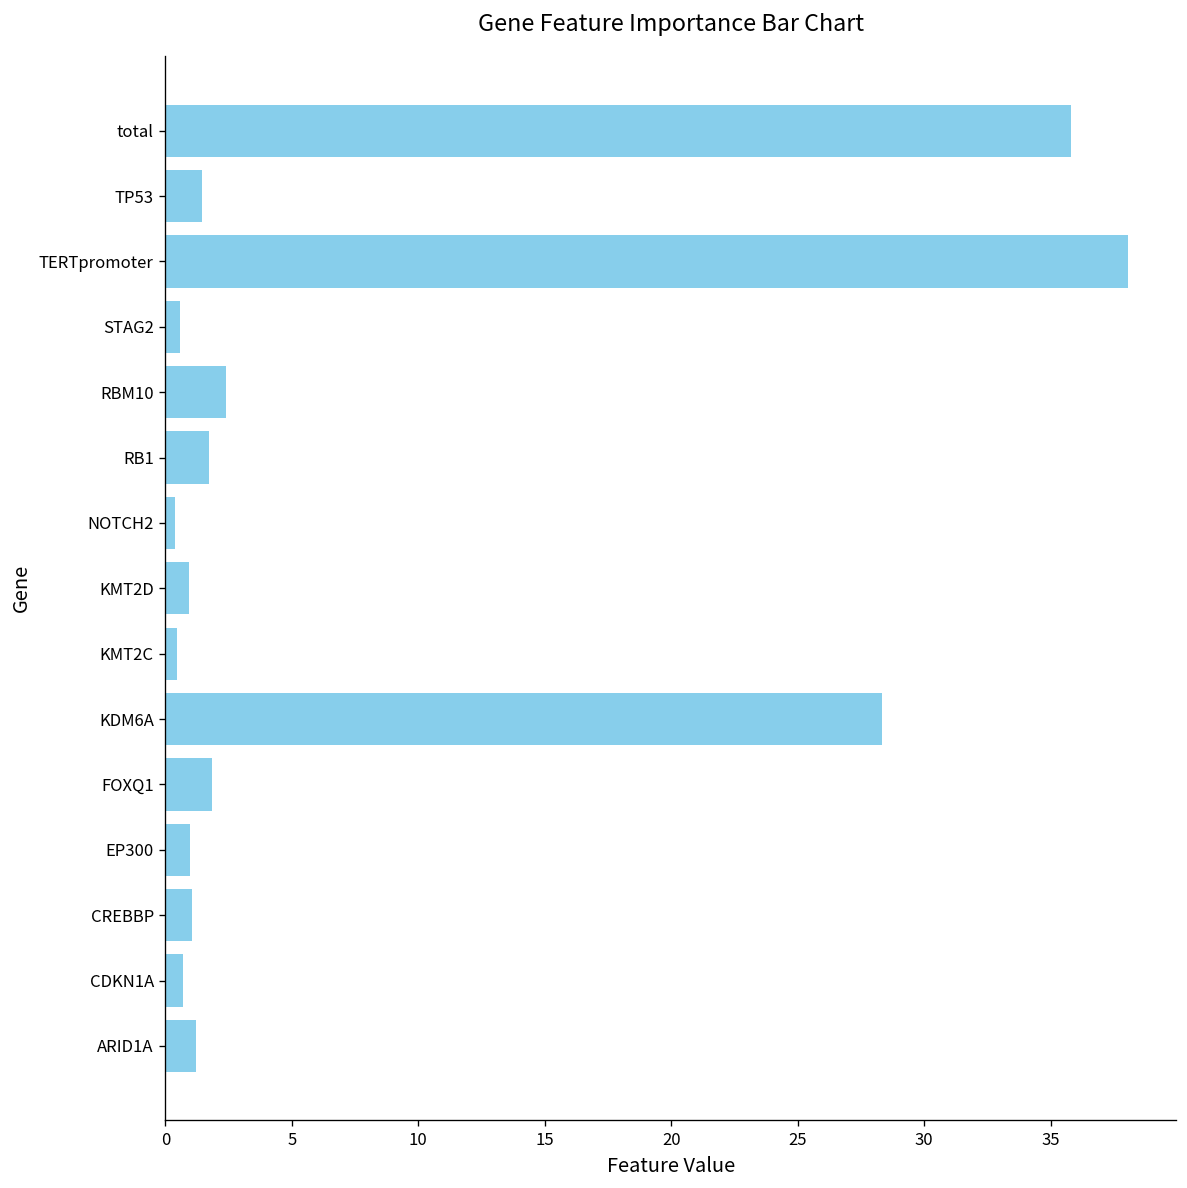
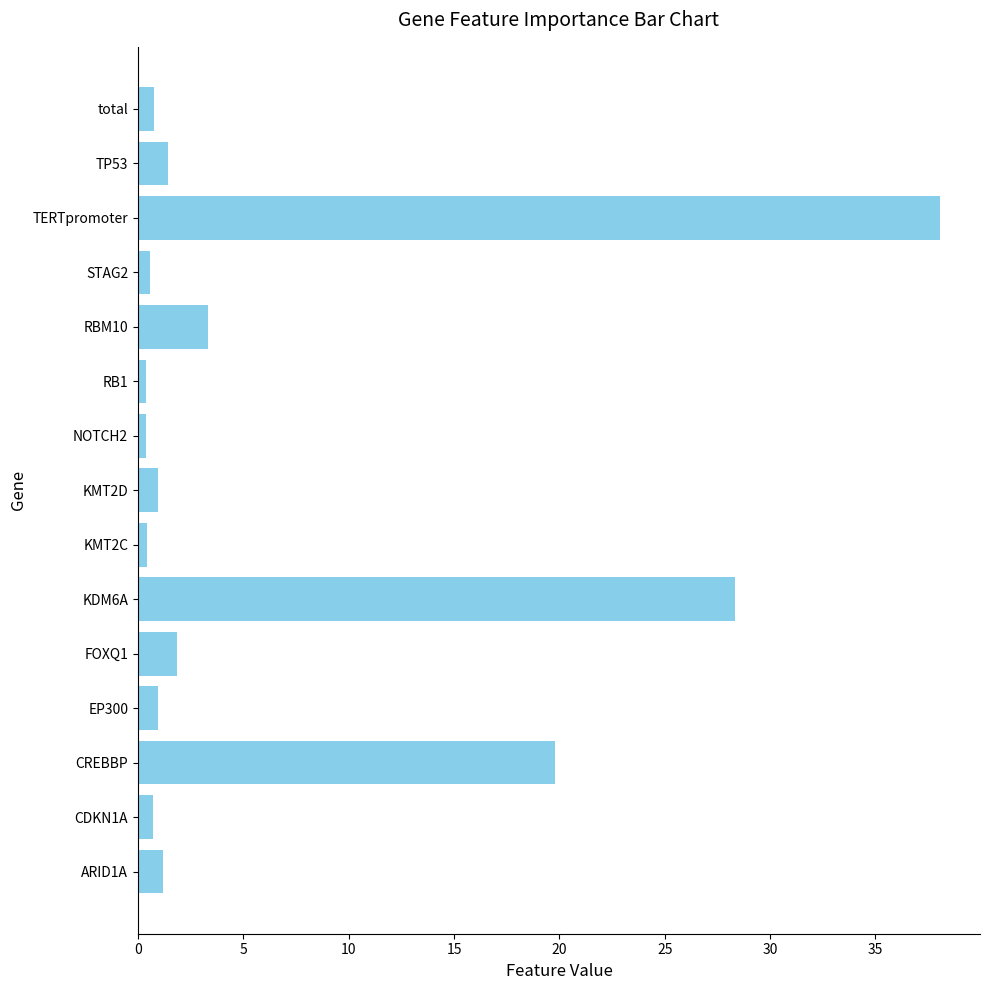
total: 35.8 -> 0.8
RBM10: 2.4 -> 3.3
RB1: 1.7 -> 0.4
CREBBP: 1.0 -> 19.8
